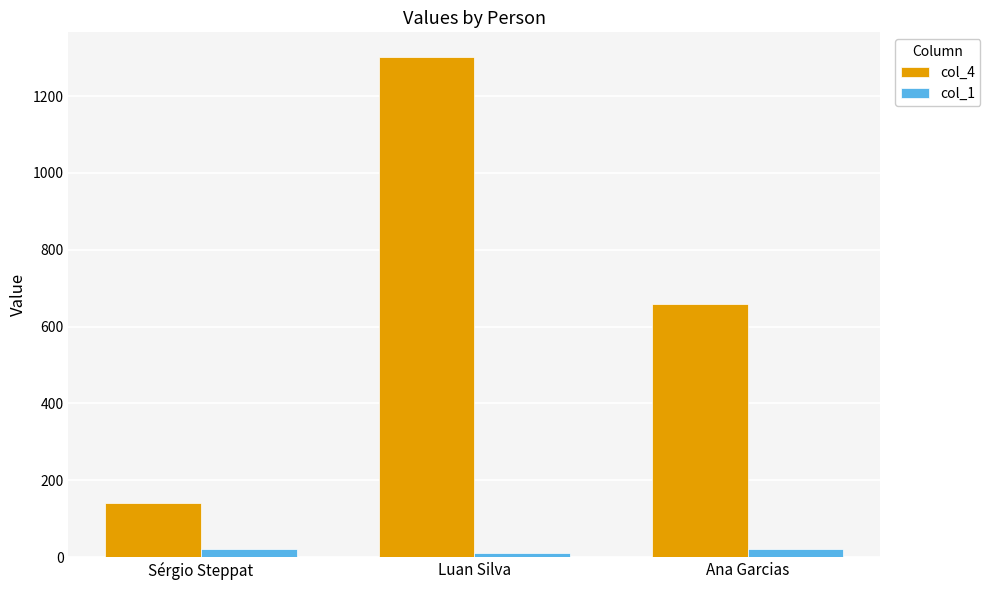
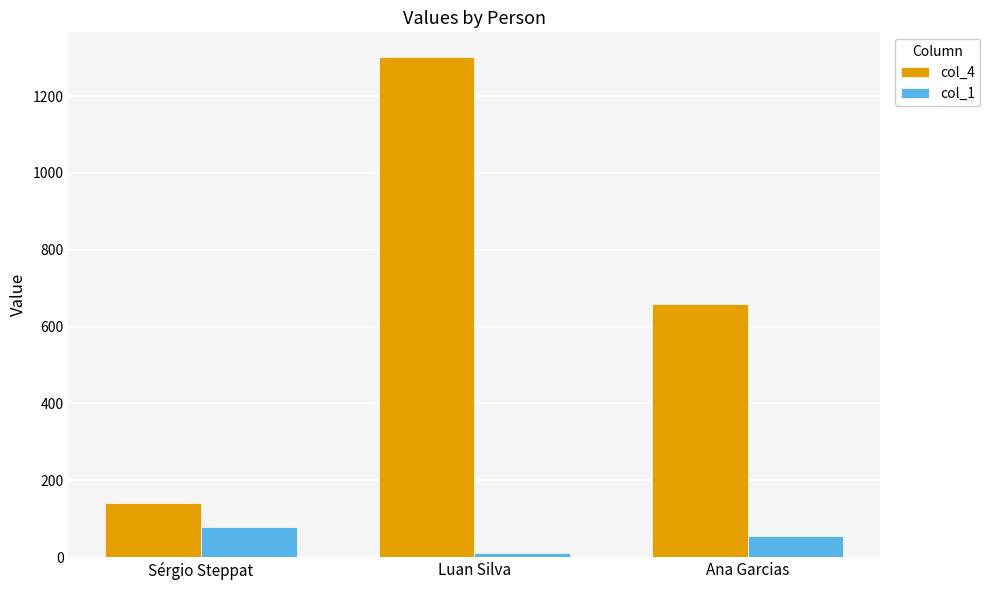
col_1, Sérgio Steppat: 20 -> 80
col_1, Ana Garcias: 20 -> 50
